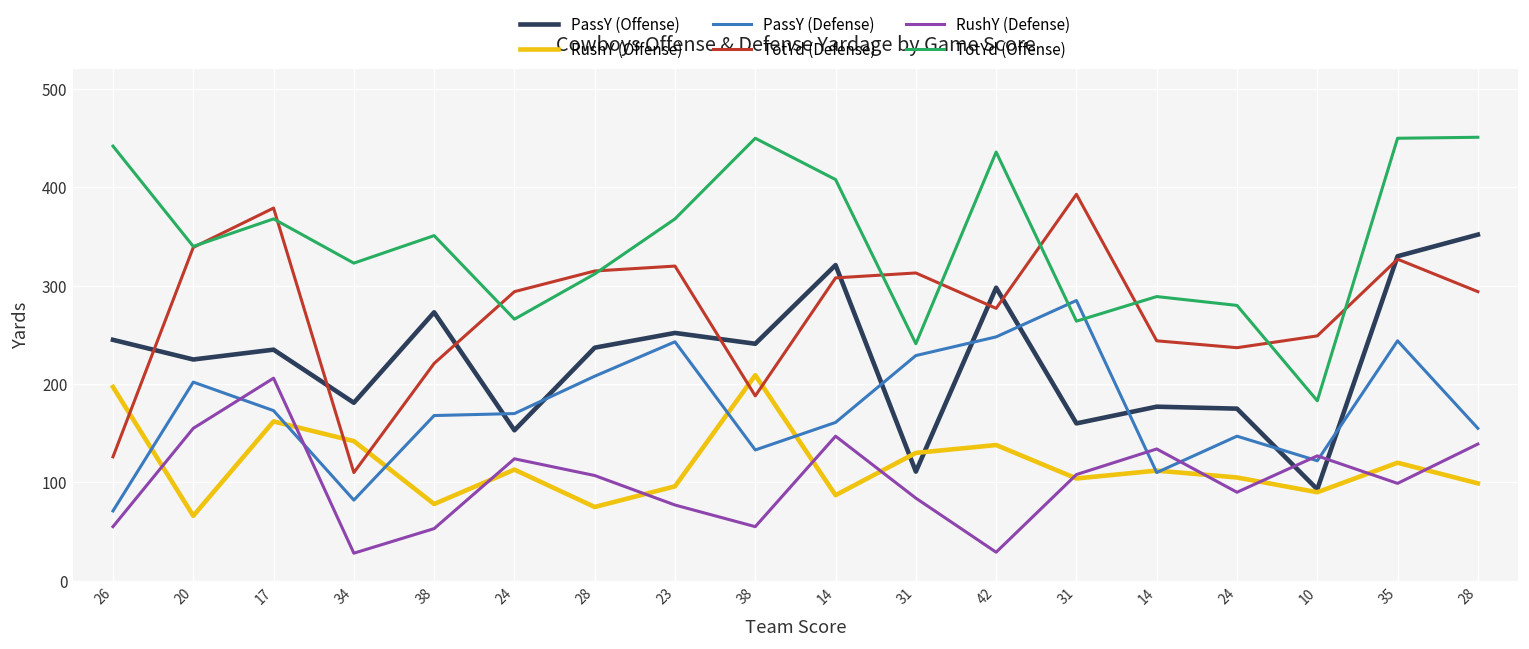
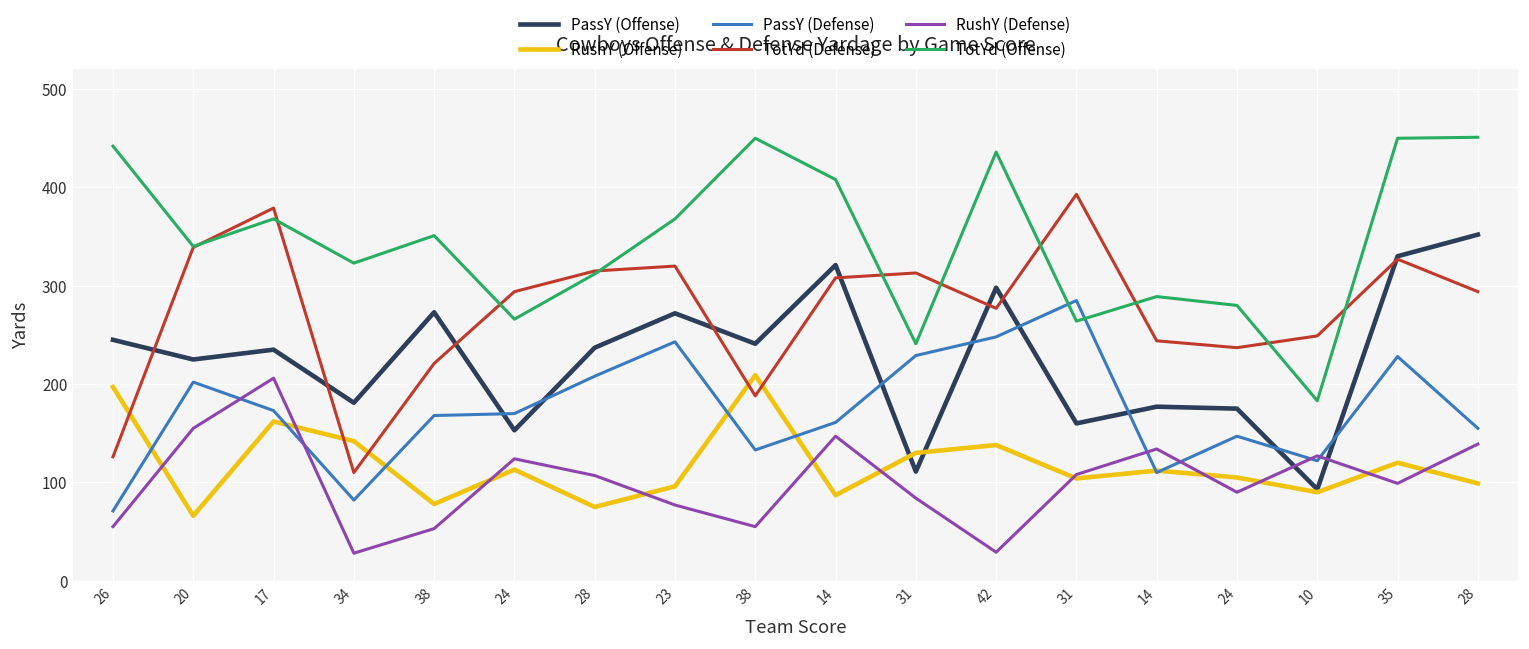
PassY (Offense), 23: 250 -> 270
PassY (Defense), 35: 240 -> 230
